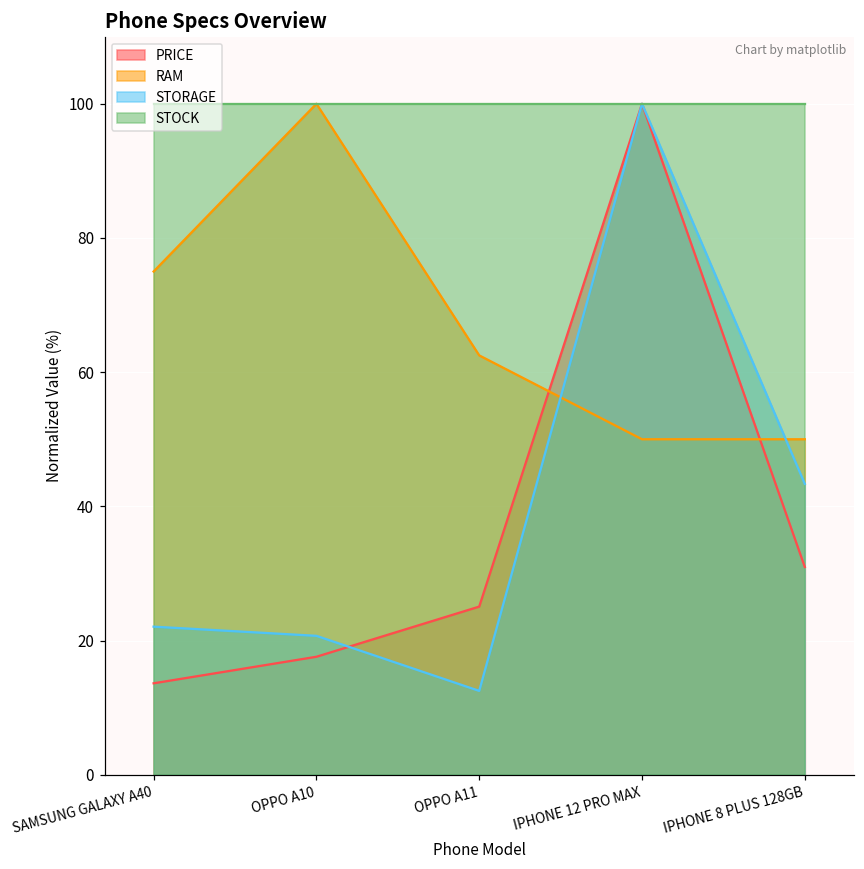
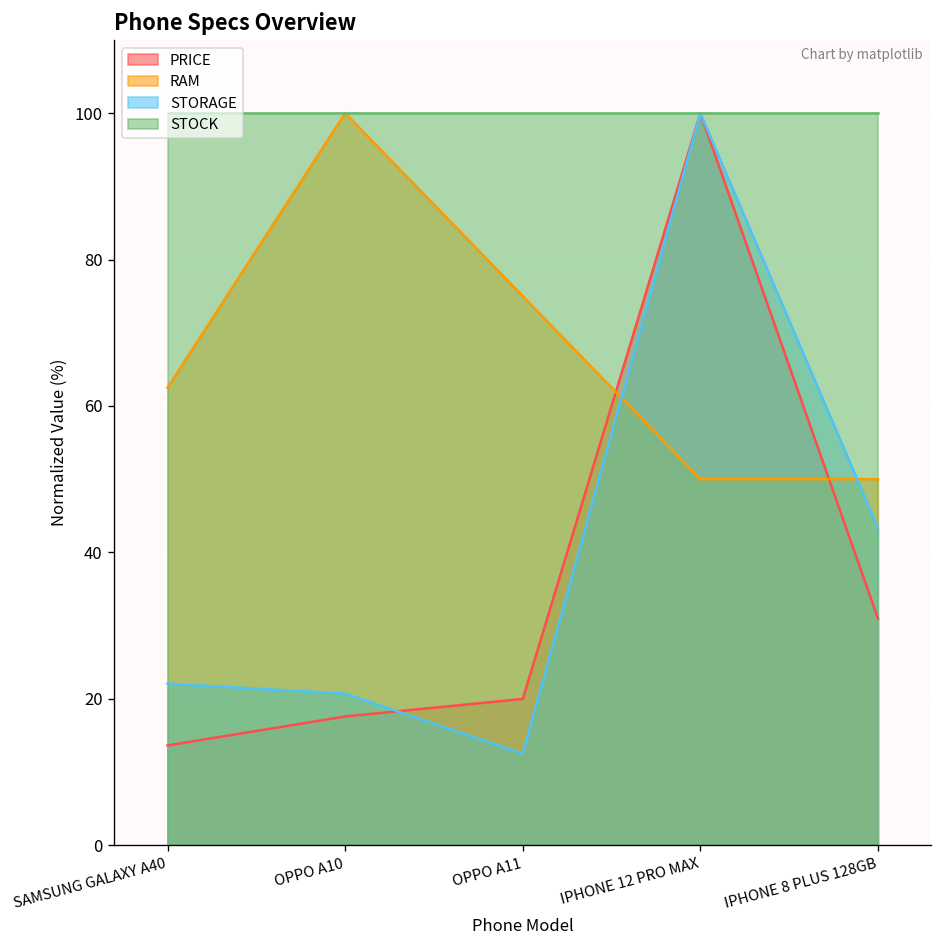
RAM, SAMSUNG GALAXY A40: 75 -> 63
PRICE, OPPO A11: 25 -> 20
RAM, OPPO A11: 63 -> 75
